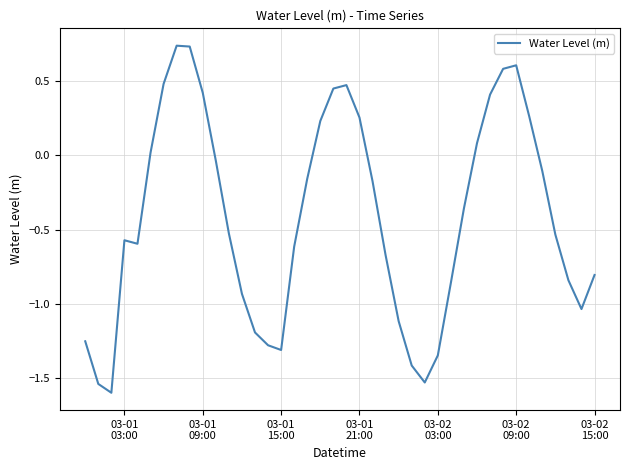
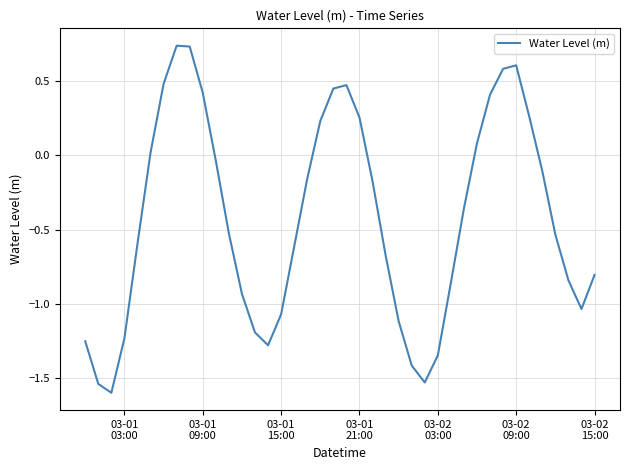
03-01 03:00: -0.57 -> -1.23
03-01 15:00: -1.31 -> -1.07
